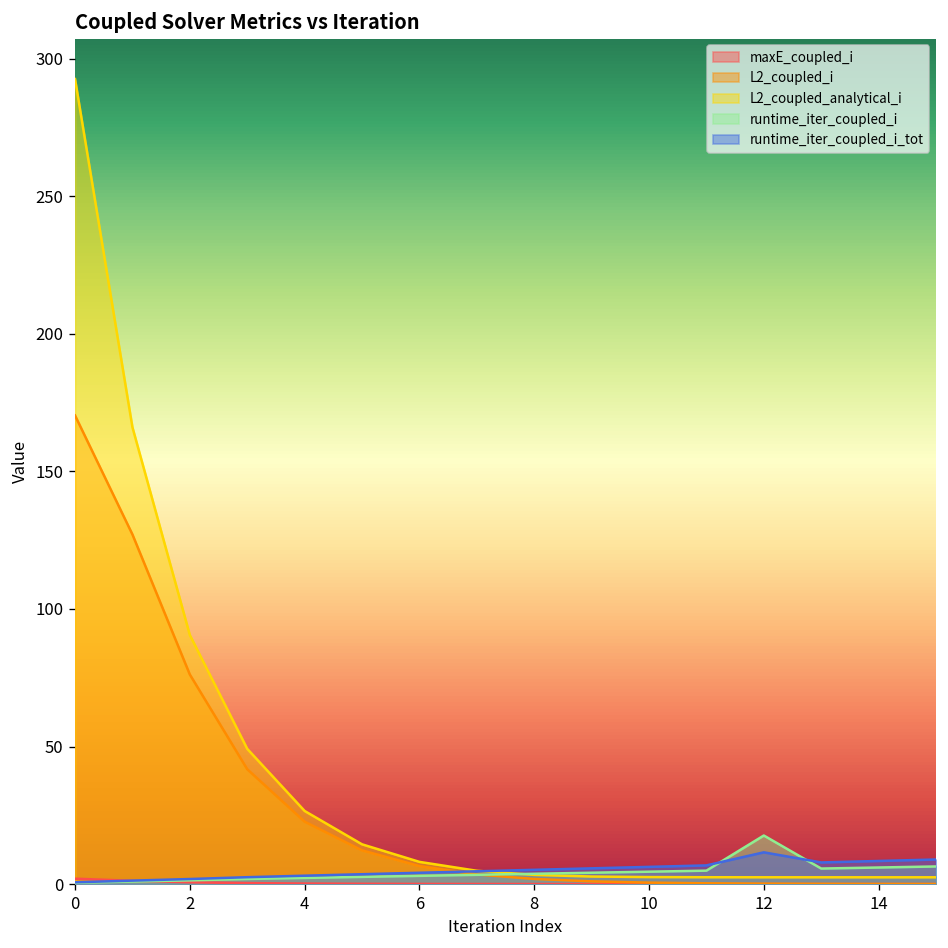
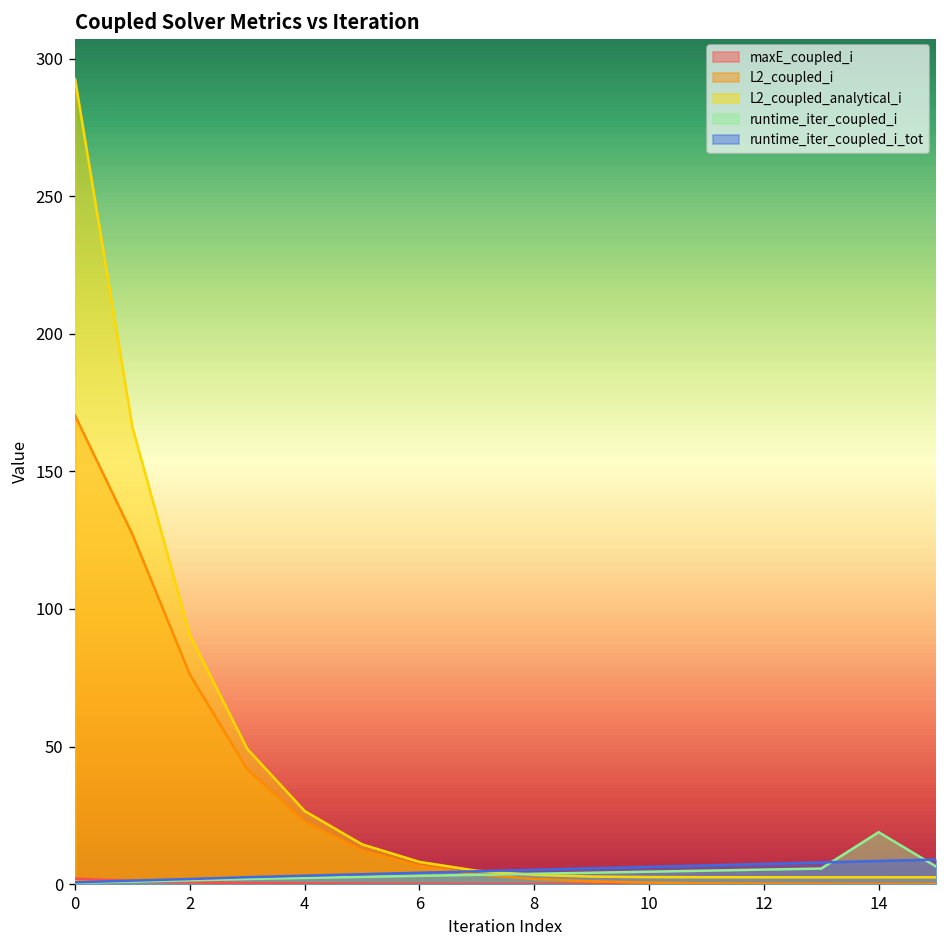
runtime_iter_coupled_i, 12: 18 -> 5
runtime_iter_coupled_i_tot, 12: 12 -> 7
runtime_iter_coupled_i, 14: 6 -> 19
